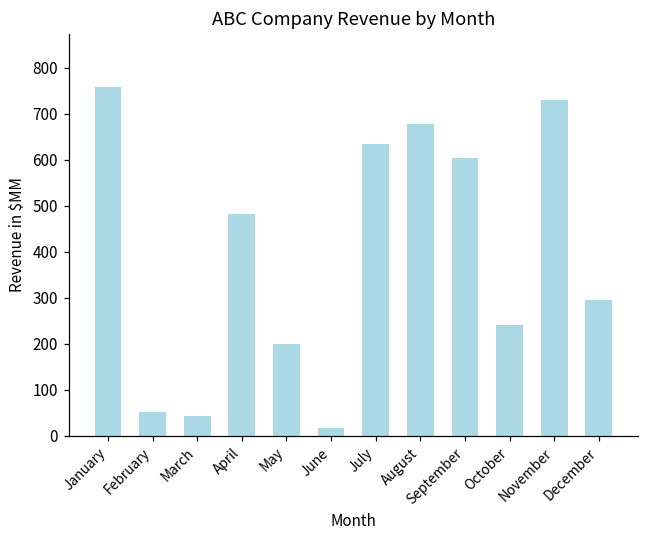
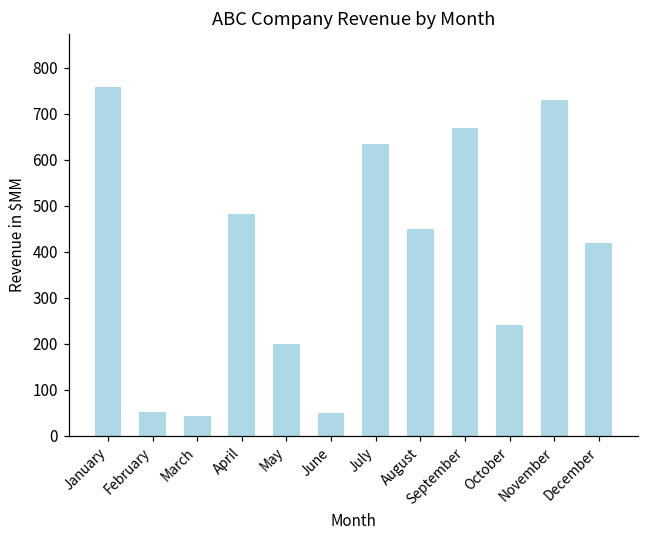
June: 20 -> 50
August: 680 -> 450
September: 610 -> 670
December: 300 -> 420
